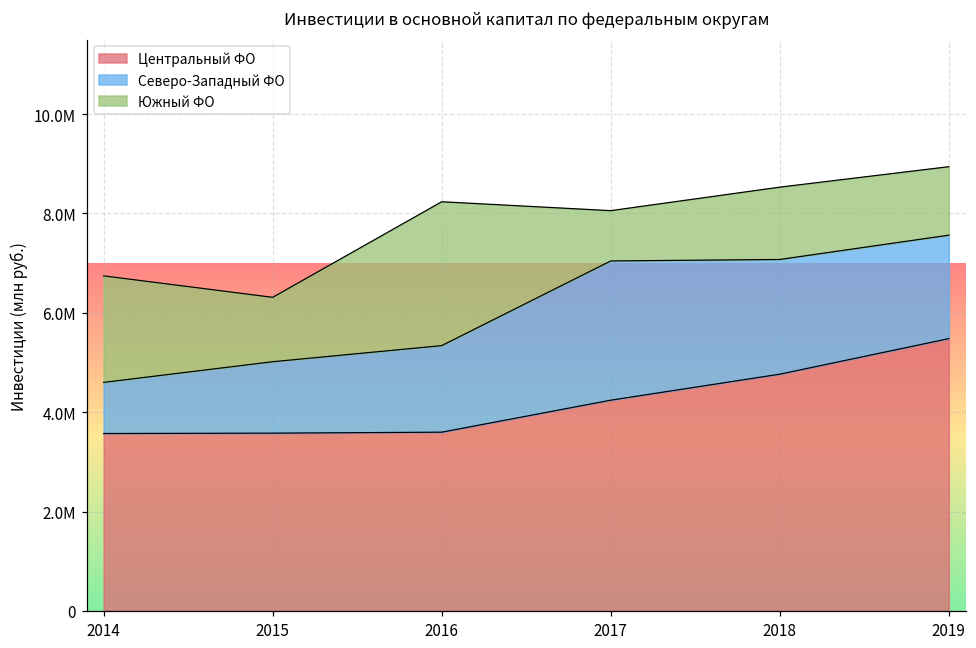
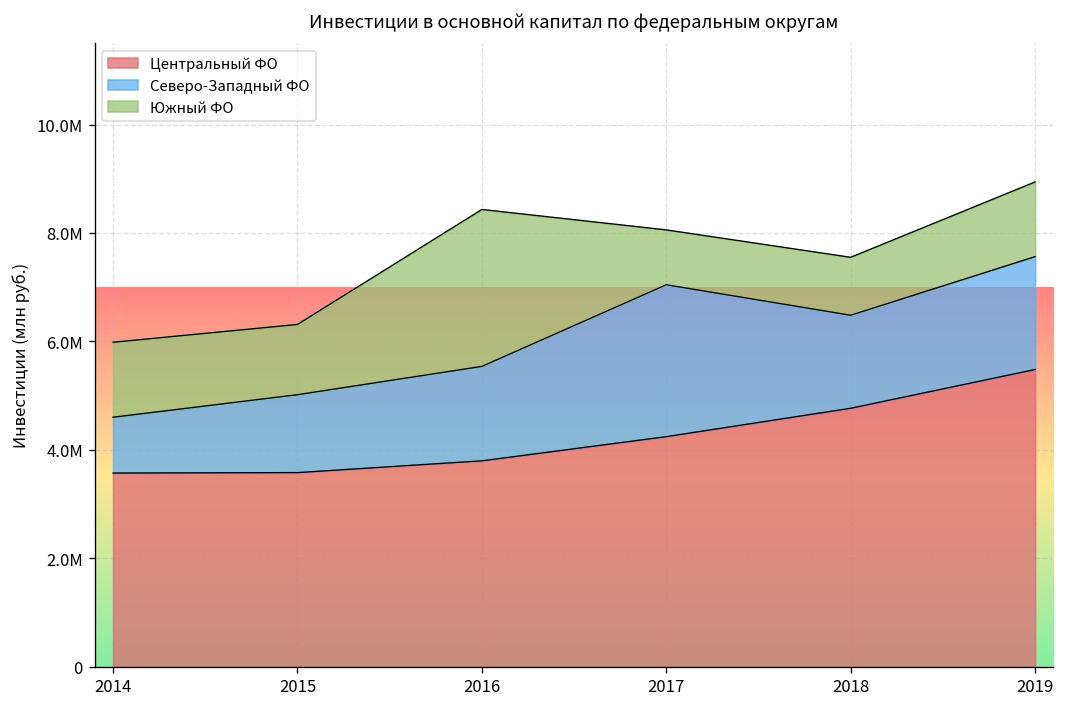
Южный ФО, 2014: 2100000 -> 1400000
Центральный ФО, 2016: 3600000 -> 3800000
Северо-Западный ФО, 2018: 2300000 -> 1700000
Южный ФО, 2018: 1500000 -> 1100000
